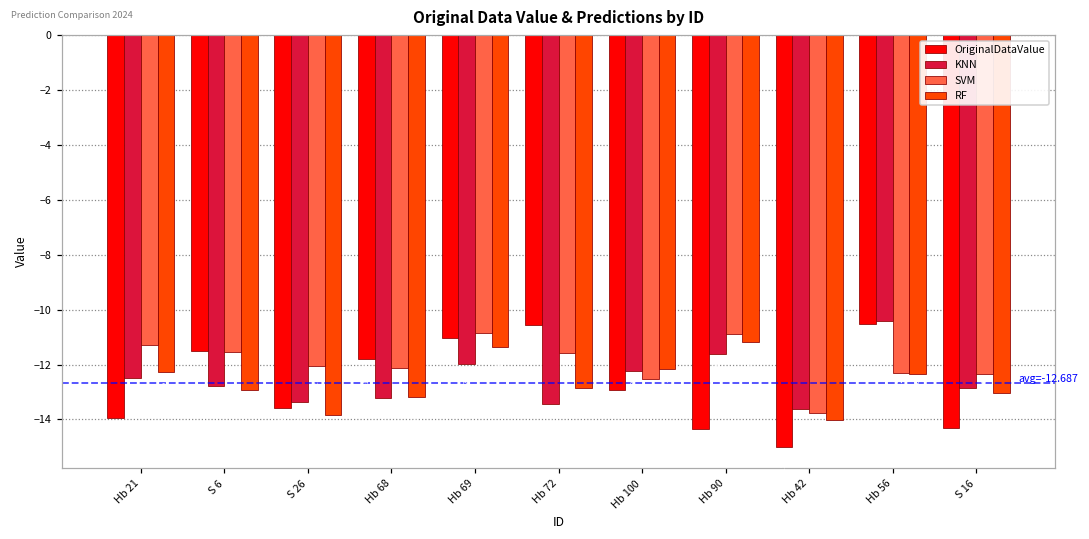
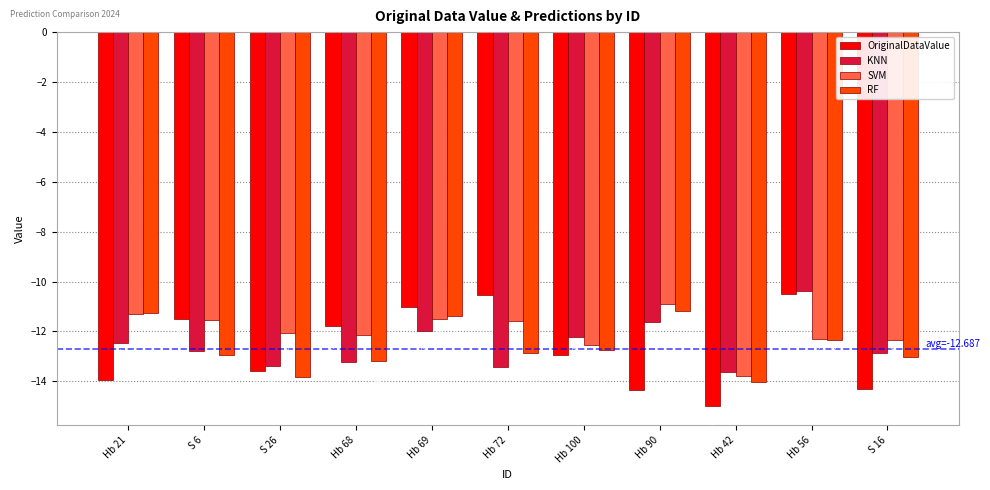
RF, Hb 21: -12.3 -> -11.3
SVM, Hb 69: -10.8 -> -11.5
RF, Hb 100: -12.2 -> -12.8
